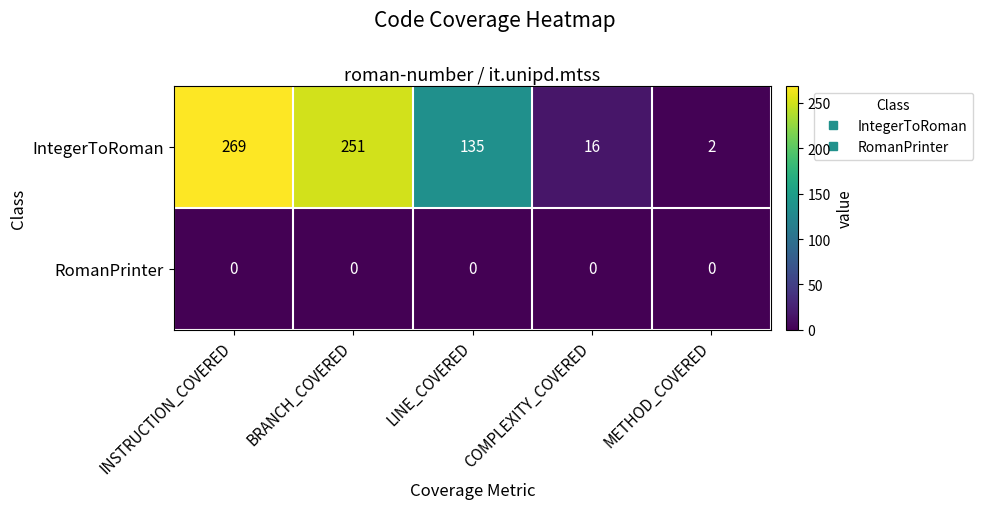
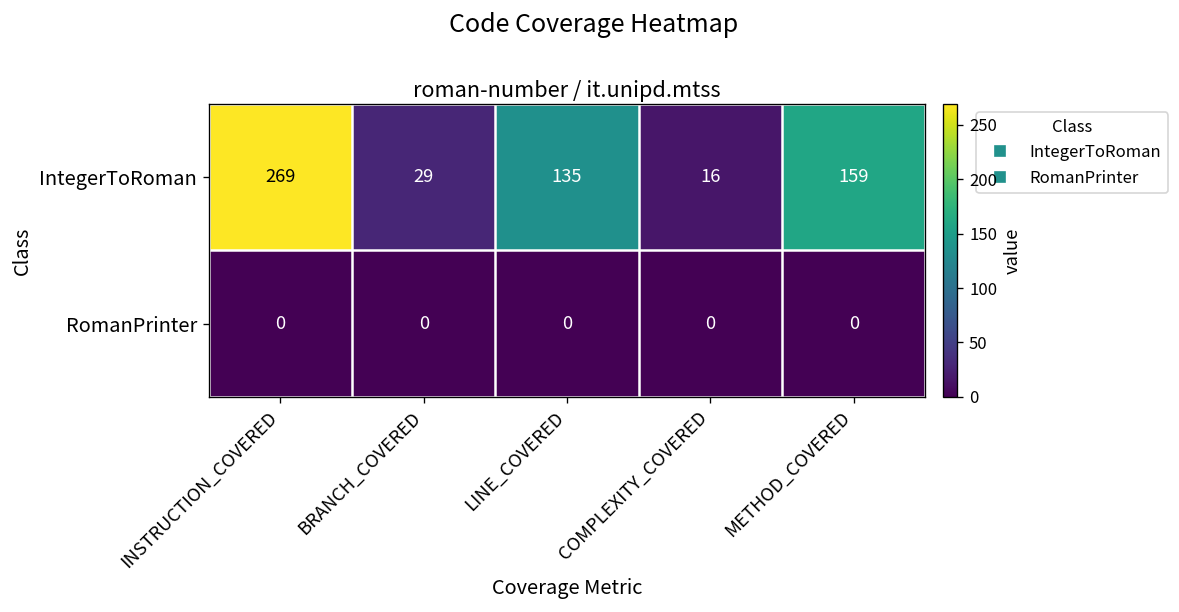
IntegerToRoman, BRANCH_COVERED: 251 -> 29
IntegerToRoman, METHOD_COVERED: 2 -> 159
